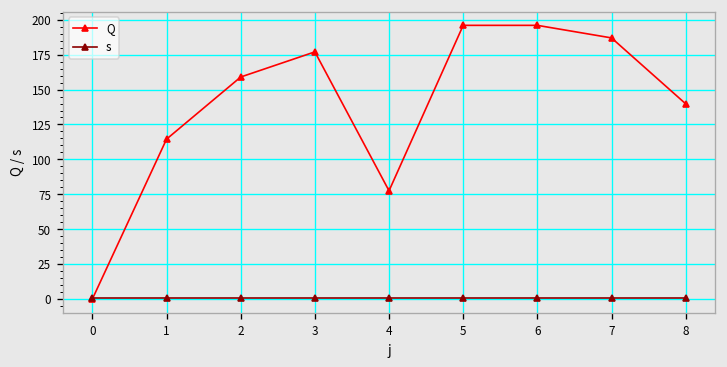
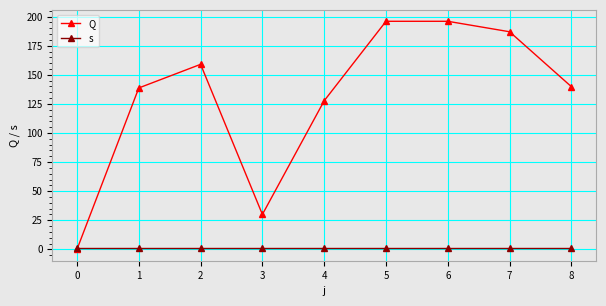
Q, 1: 115 -> 139
Q, 3: 177 -> 30
Q, 4: 78 -> 128
